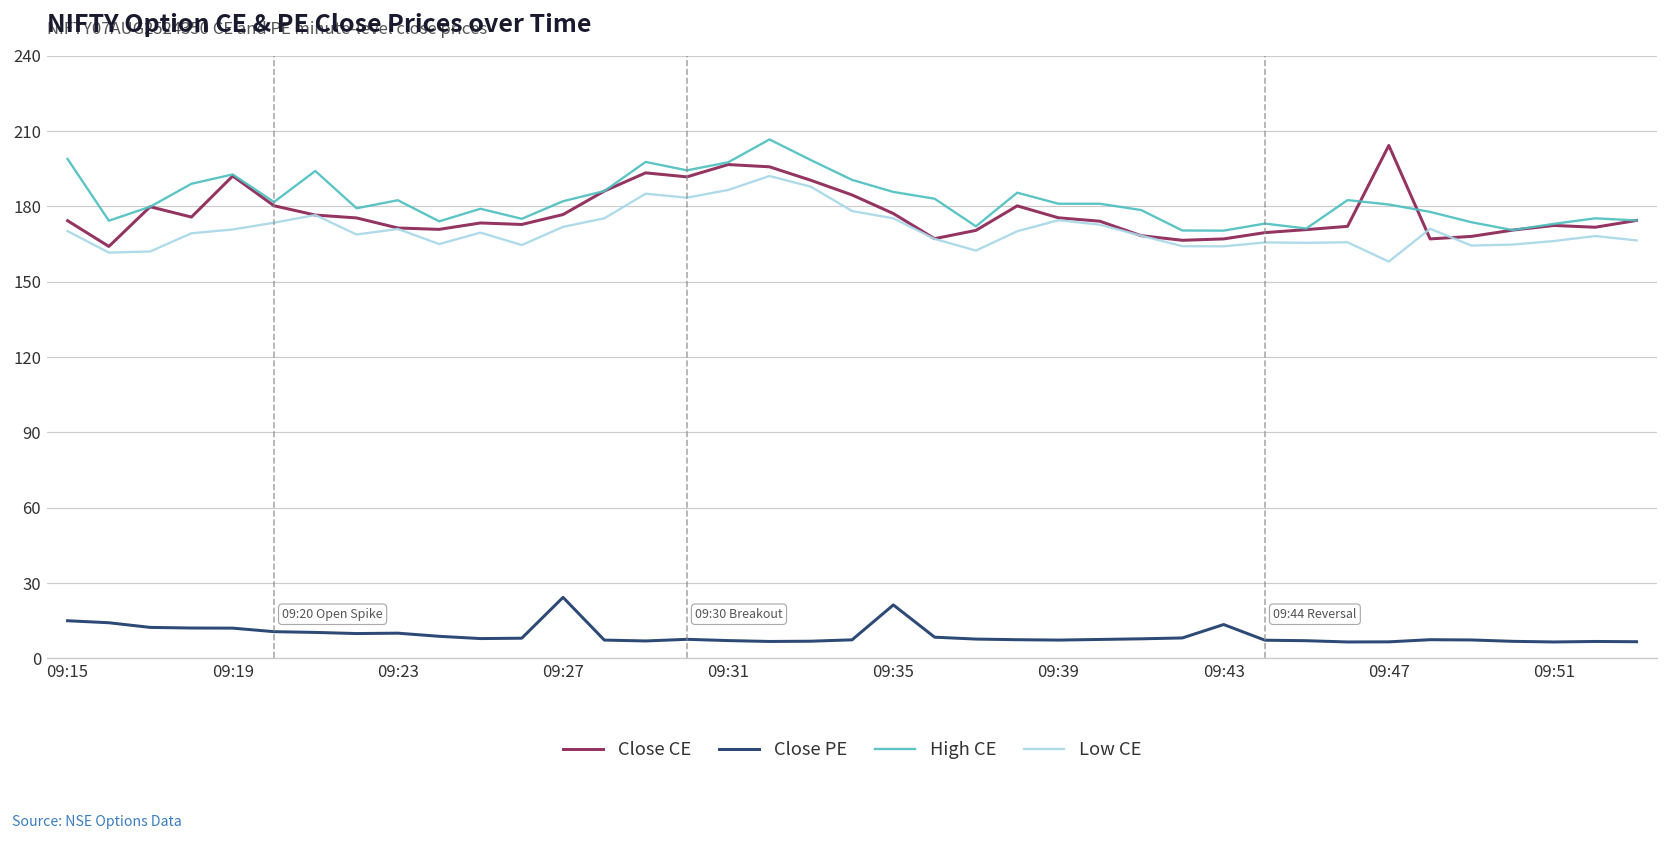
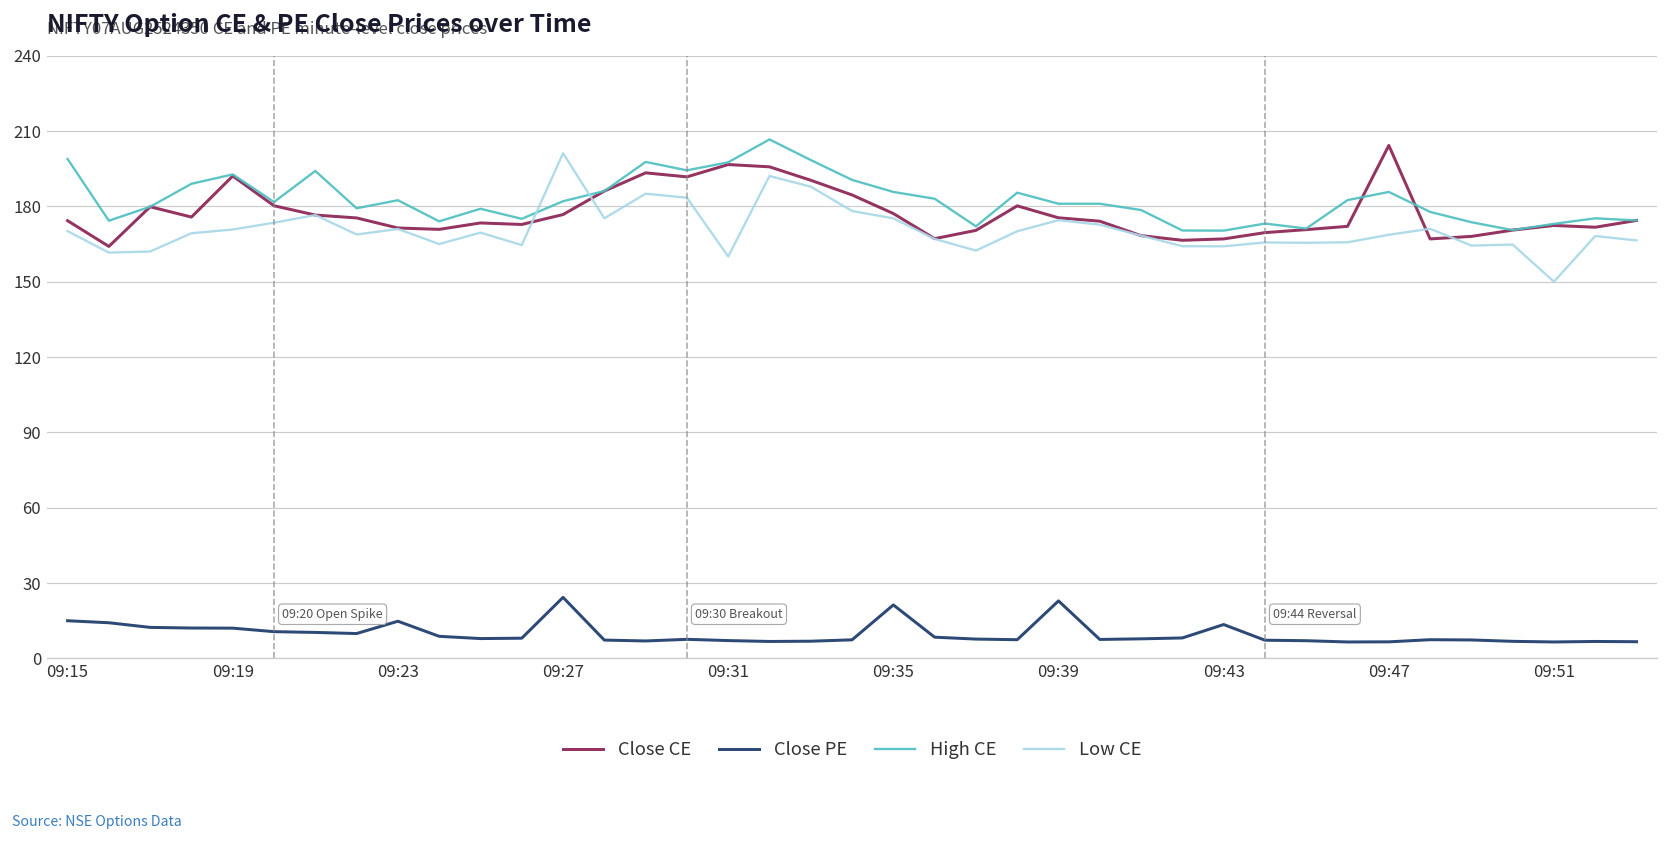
Close PE, 09:23: 10 -> 15
Low CE, 09:27: 172 -> 201
Low CE, 09:31: 187 -> 160
Close PE, 09:39: 7 -> 23
High CE, 09:47: 181 -> 186
Low CE, 09:47: 158 -> 169
Low CE, 09:51: 166 -> 150
